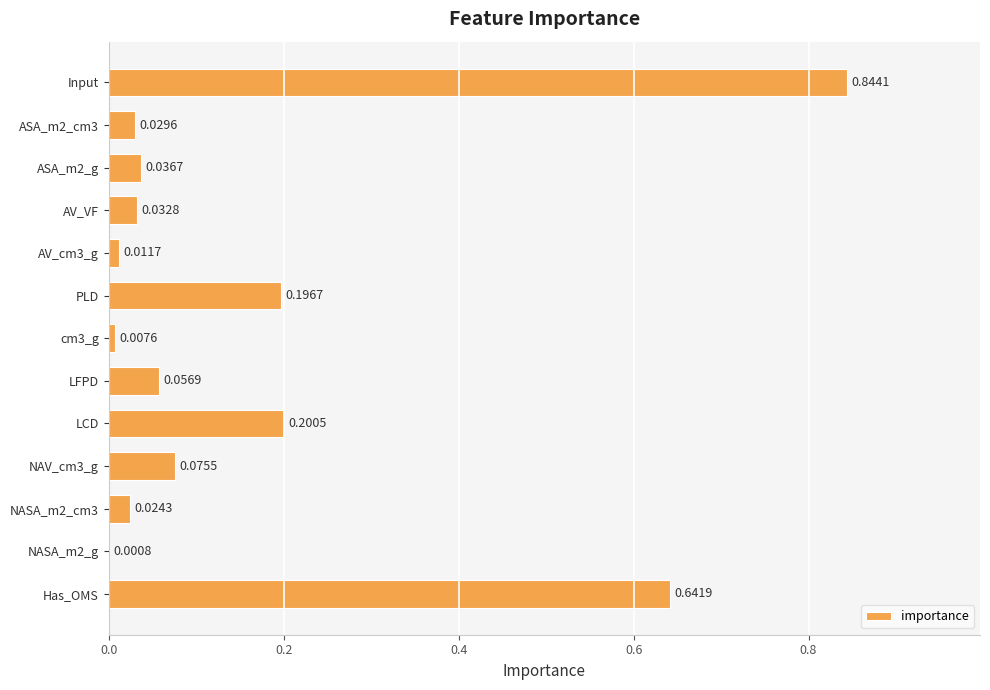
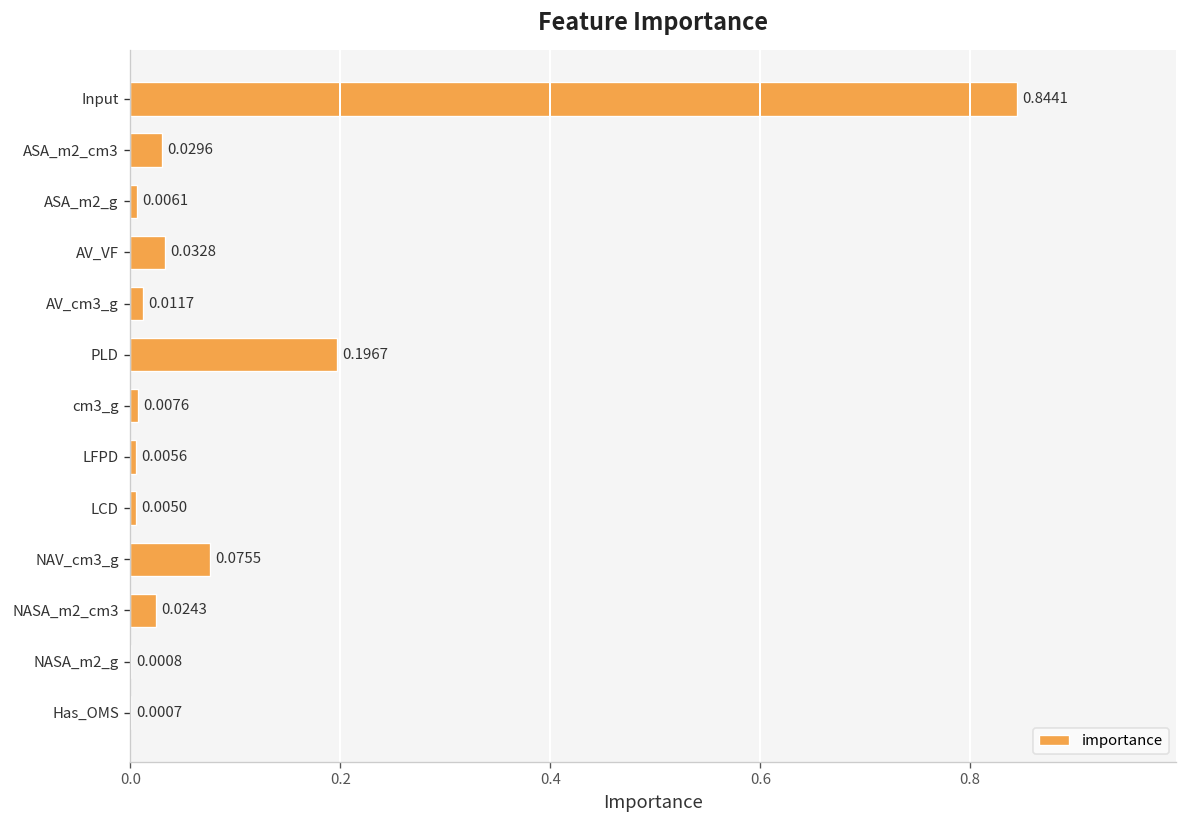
ASA_m2_g: 0.0367 -> 0.0061
LFPD: 0.0569 -> 0.0056
LCD: 0.2005 -> 0.0050
Has_OMS: 0.6419 -> 0.0007
